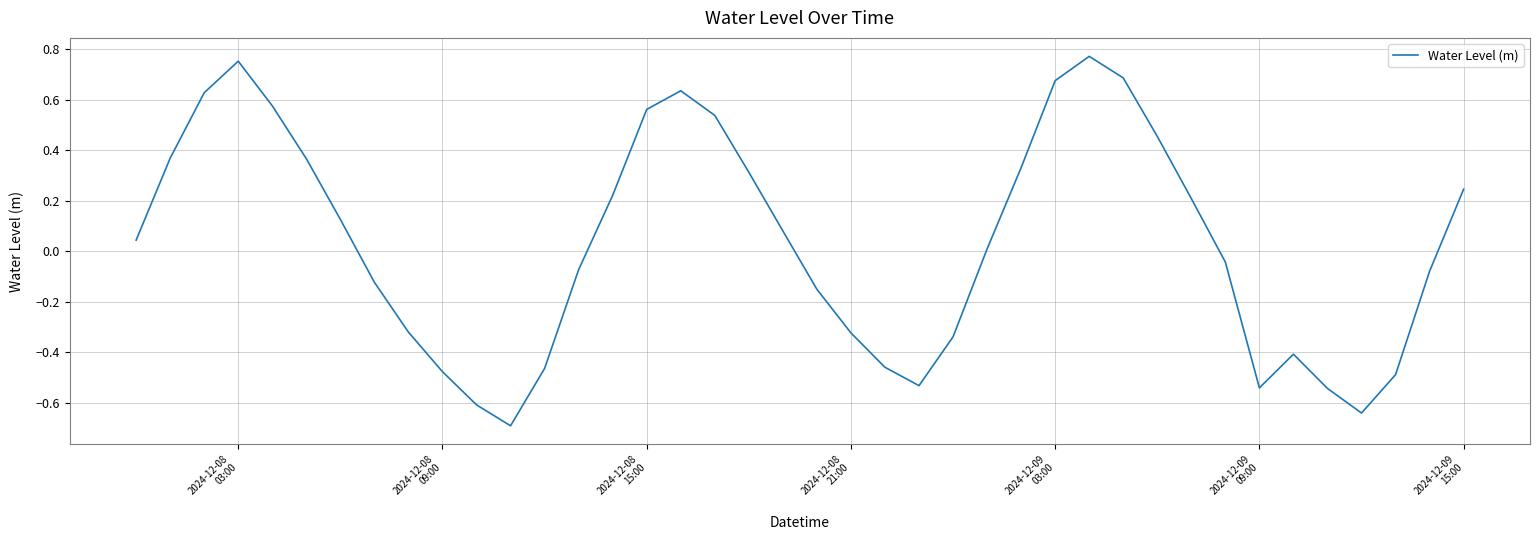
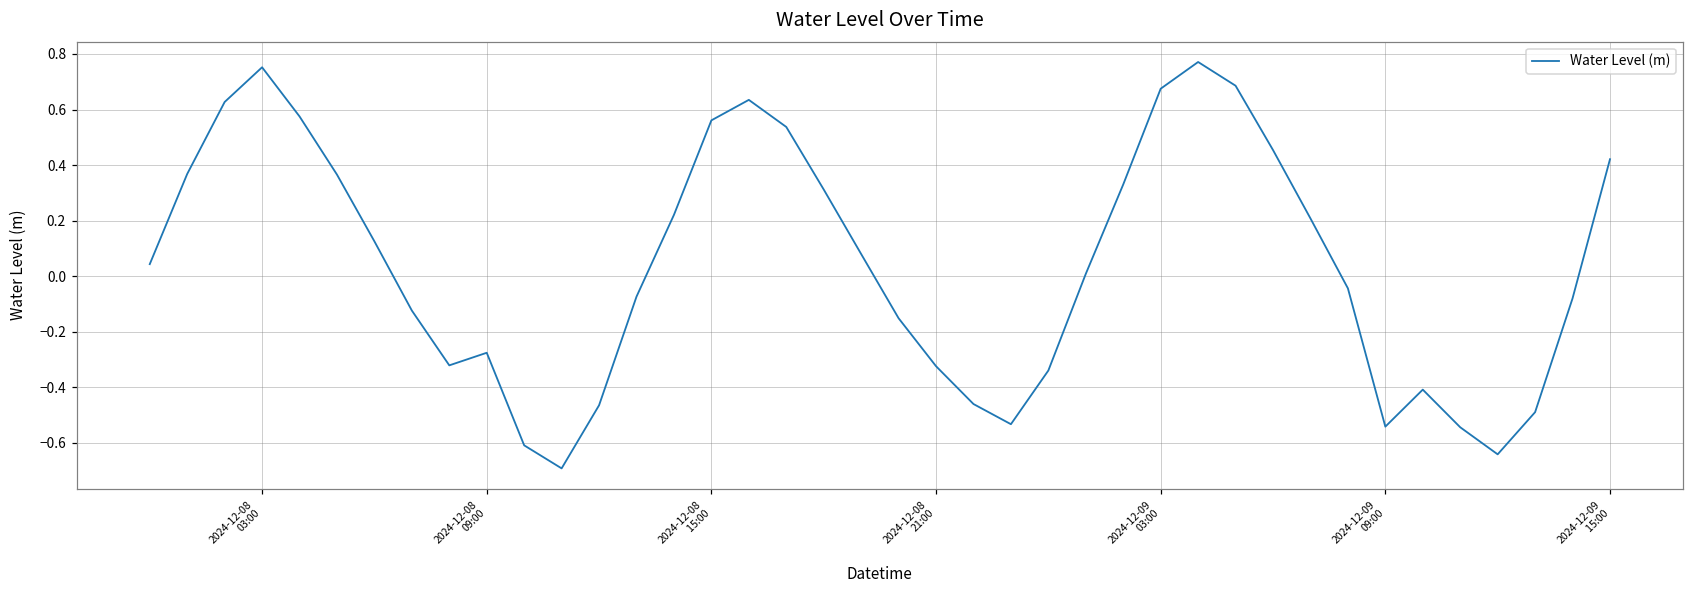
2024-12-08 09:00: -0.48 -> -0.28
2024-12-09 15:00: 0.25 -> 0.42
